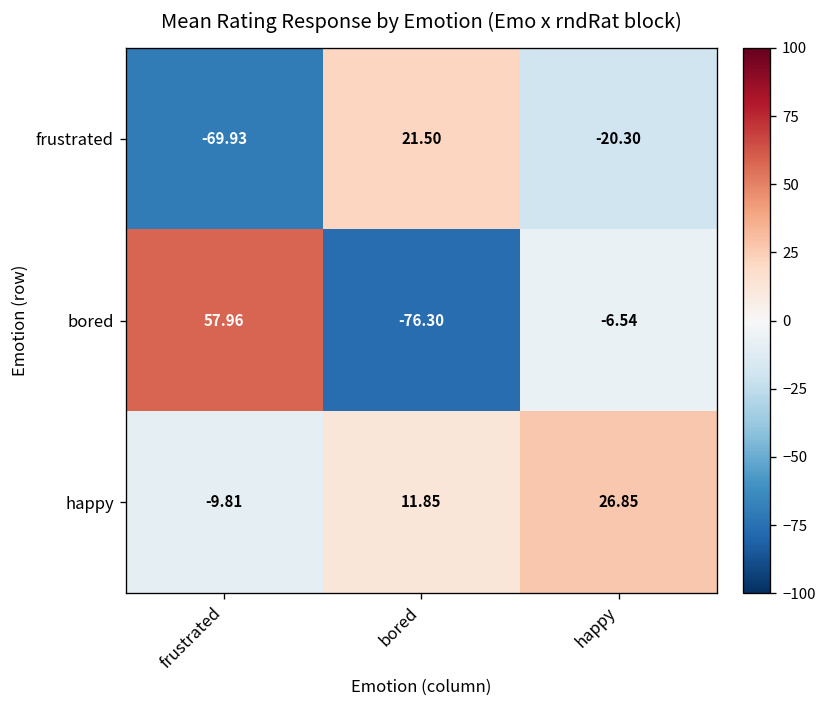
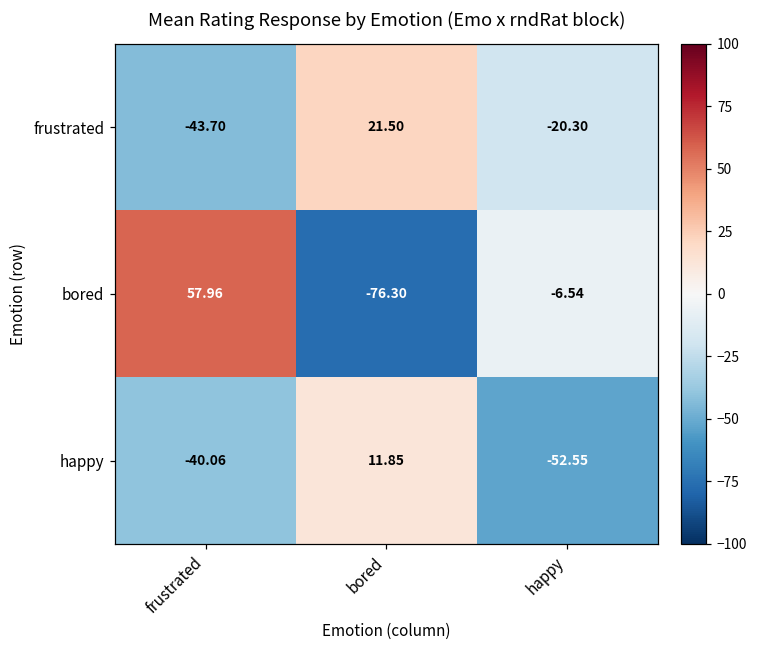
frustrated, frustrated: -69.93 -> -43.70
happy, frustrated: -9.81 -> -40.06
happy, happy: 26.85 -> -52.55
